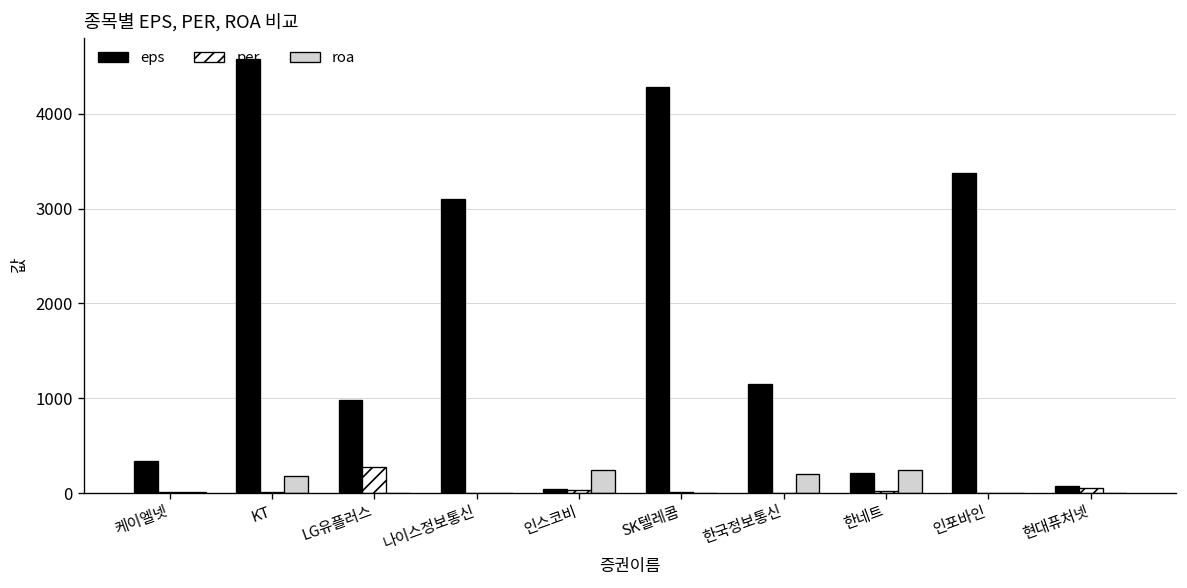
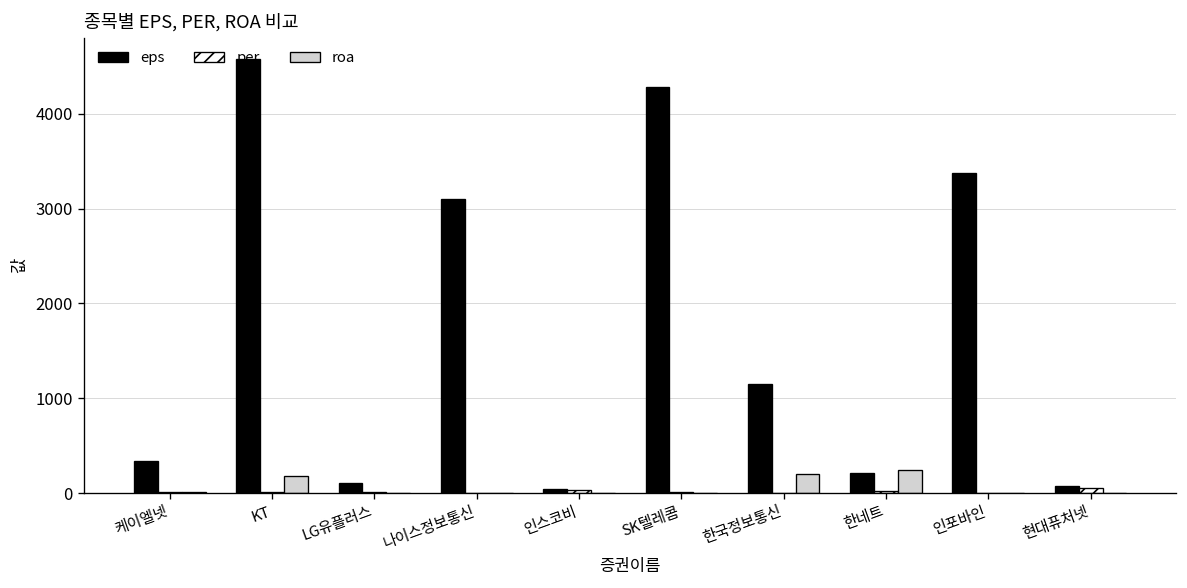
eps, LG유플러스: 1000 -> 100
per, LG유플러스: 300 -> 0
roa, 인스코비: 200 -> 0
